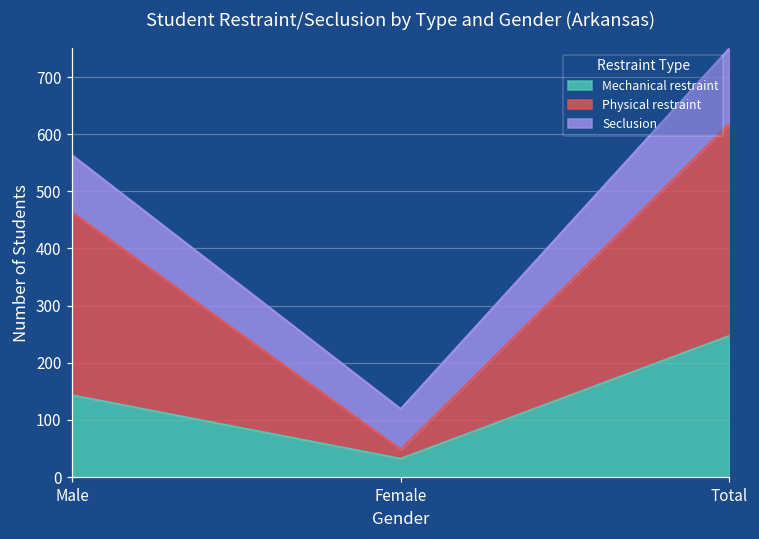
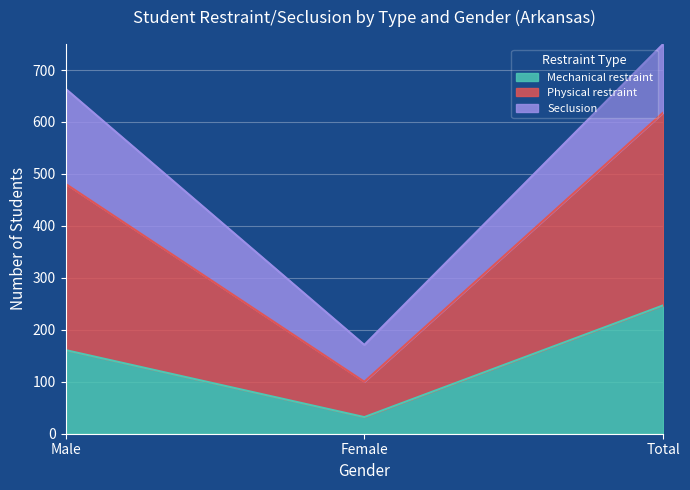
Mechanical restraint, Male: 140 -> 160
Seclusion, Male: 100 -> 180
Physical restraint, Female: 20 -> 70
